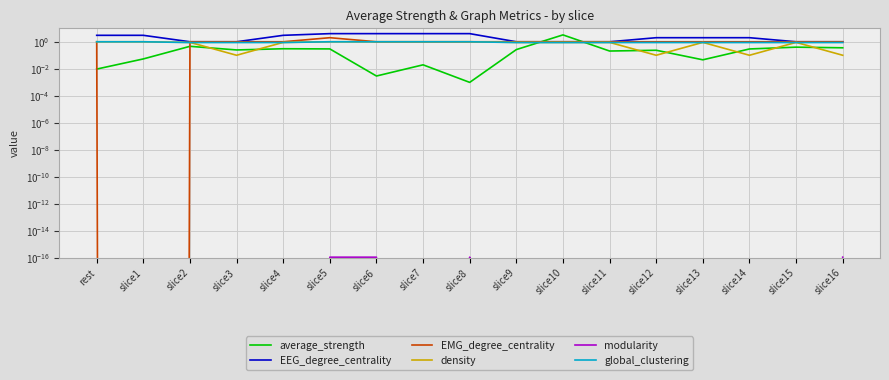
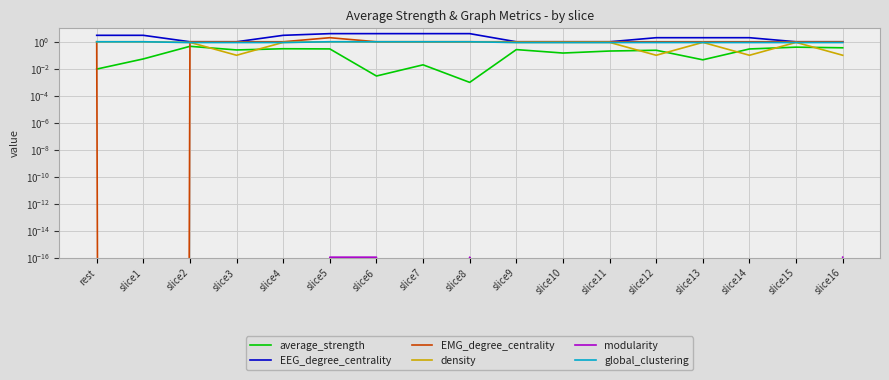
average_strength, slice10: 3 -> 0.1
